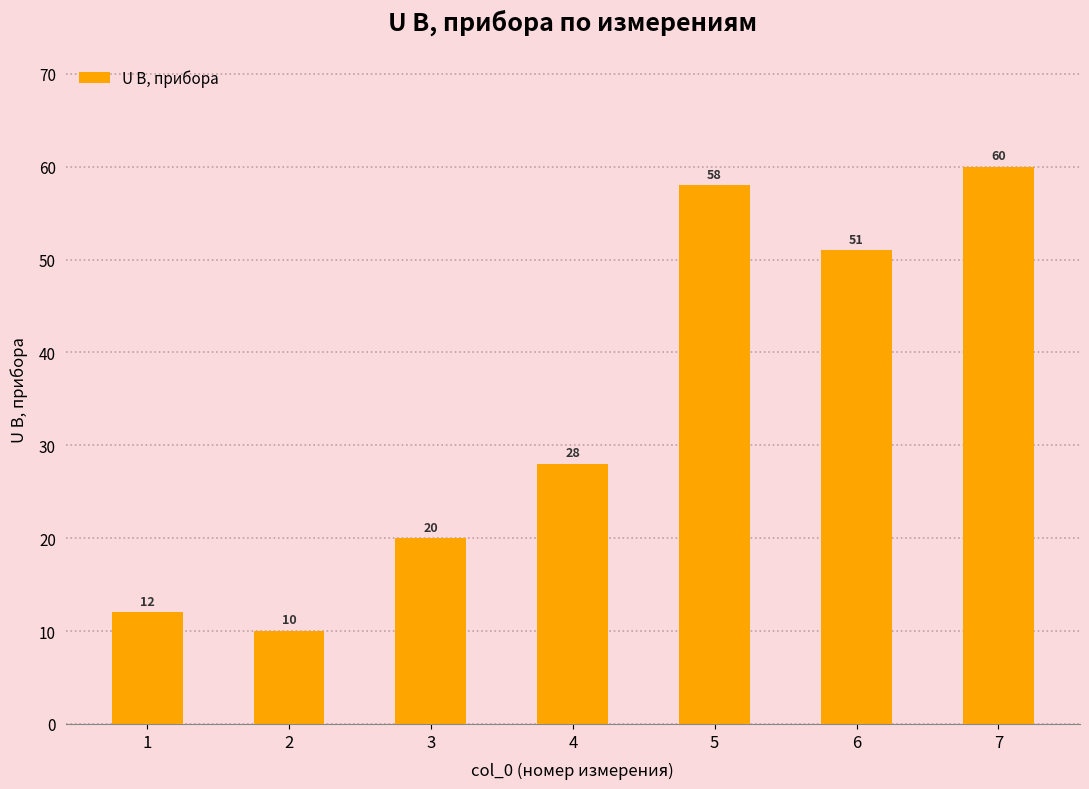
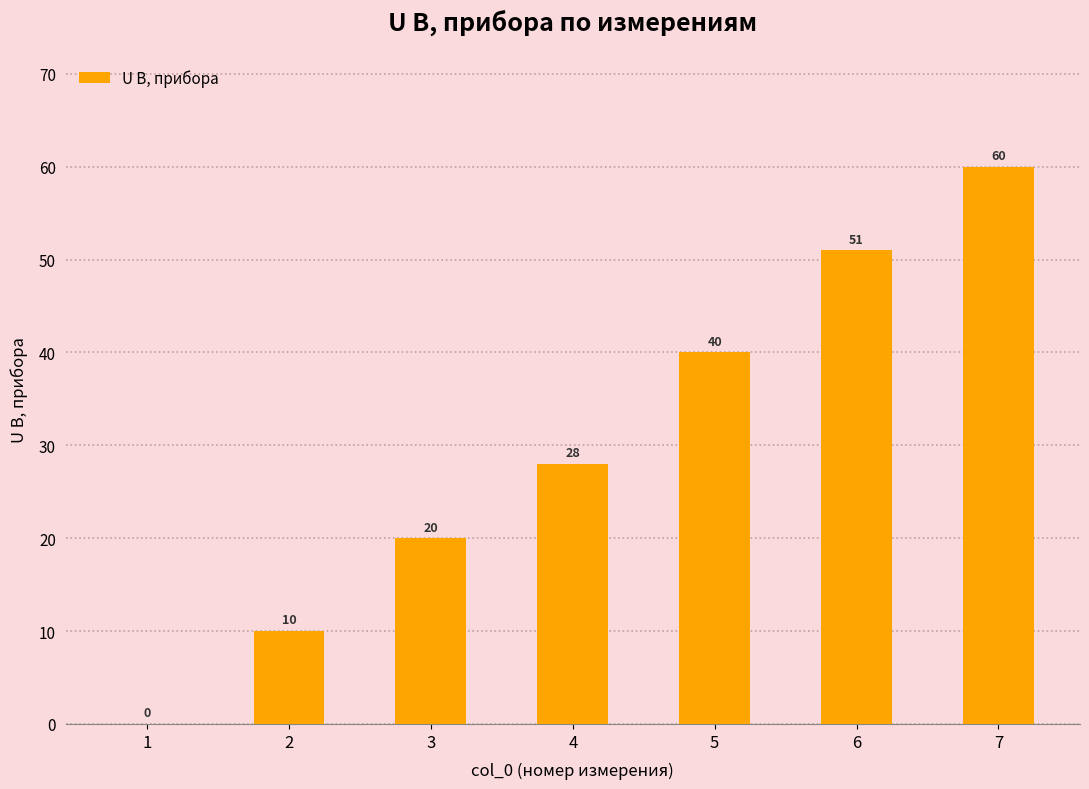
1: 12 -> 0
5: 58 -> 40
